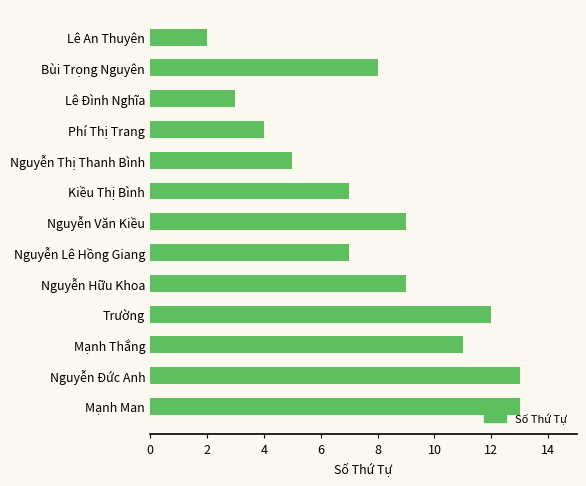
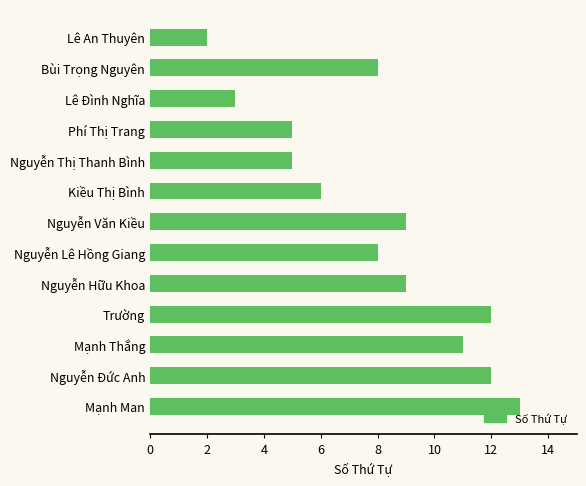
Phí Thị Trang: 4 -> 5
Kiều Thị Bình: 7 -> 6
Nguyễn Lê Hồng Giang: 7 -> 8
Nguyễn Đức Anh: 13 -> 12
